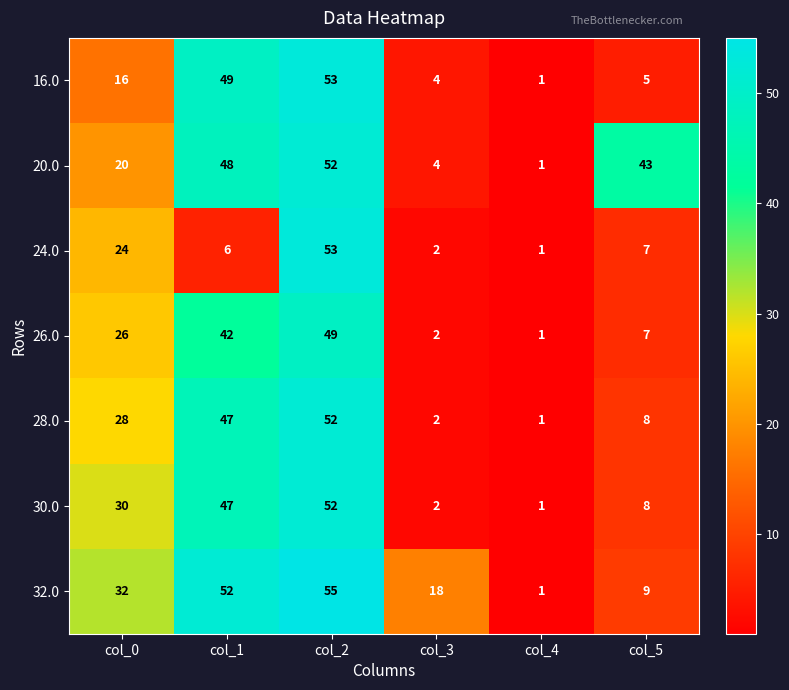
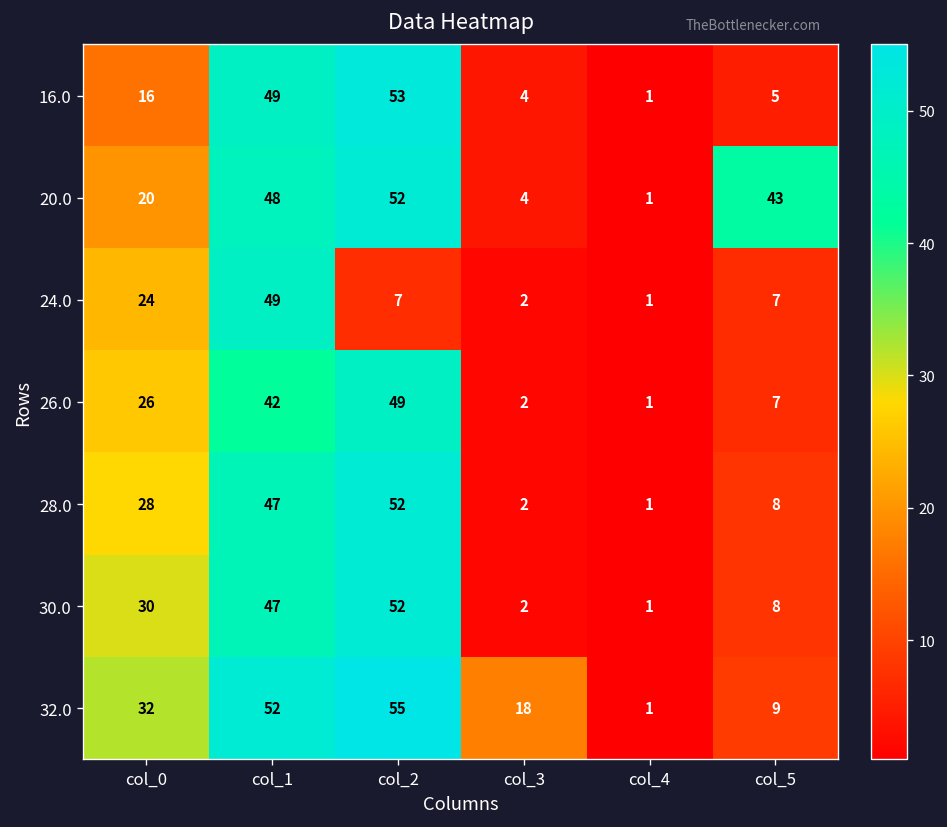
24.0, col_1: 6 -> 49
24.0, col_2: 53 -> 7
